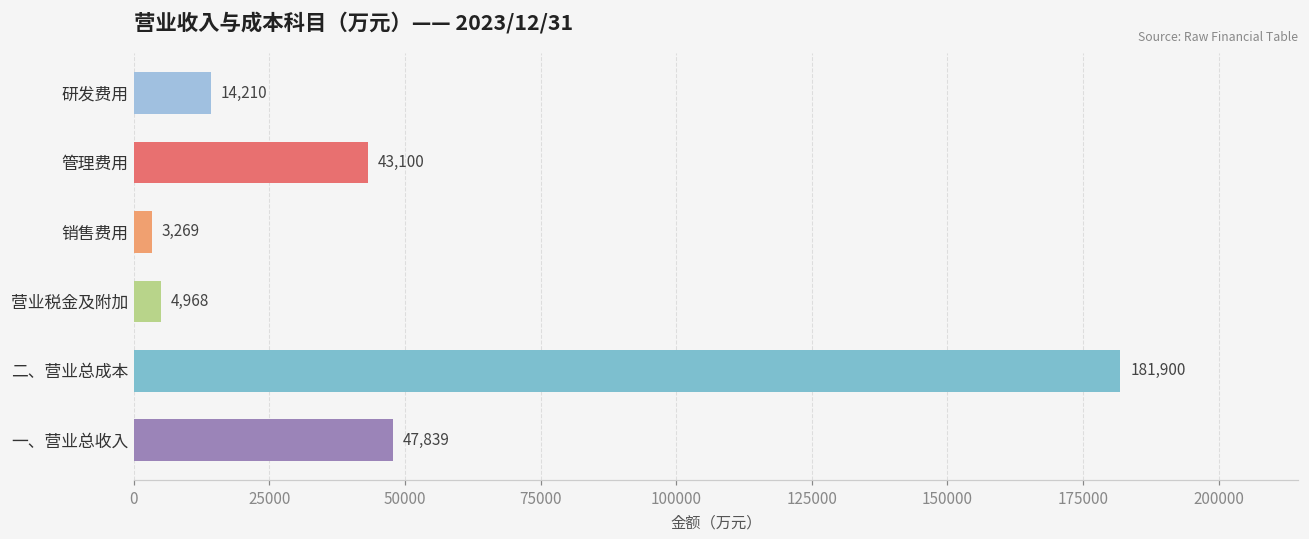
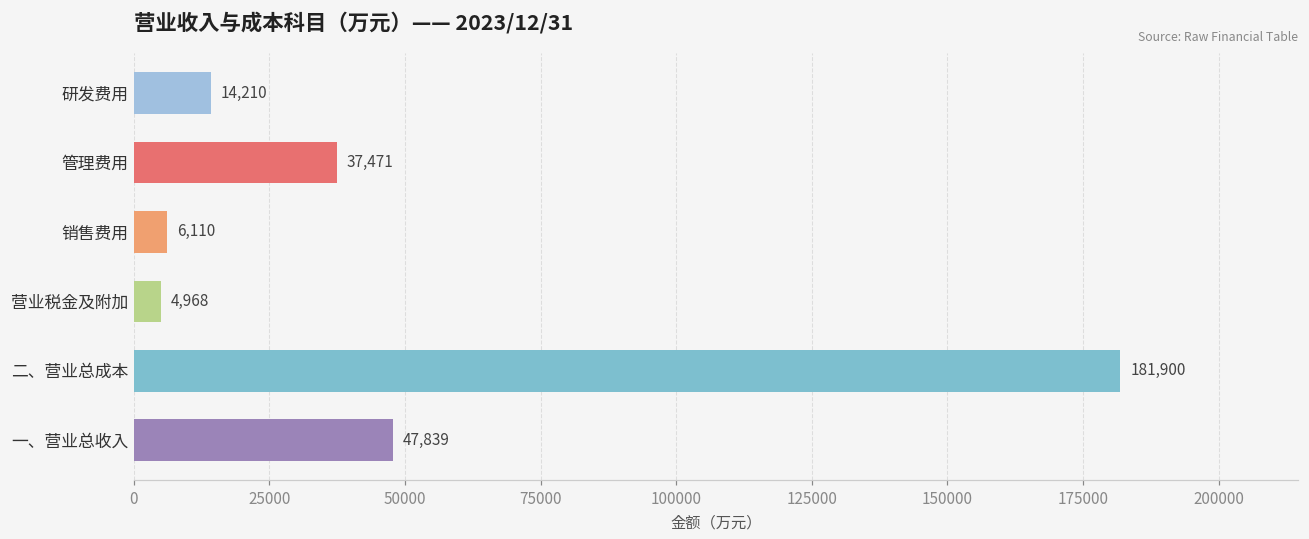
管理费用: 43,100 -> 37,471
销售费用: 3,269 -> 6,110
